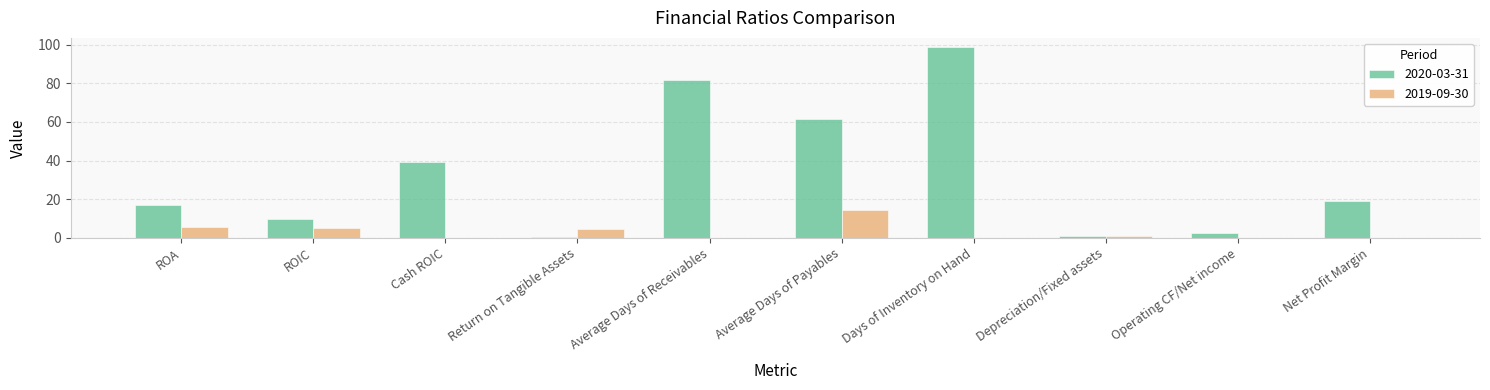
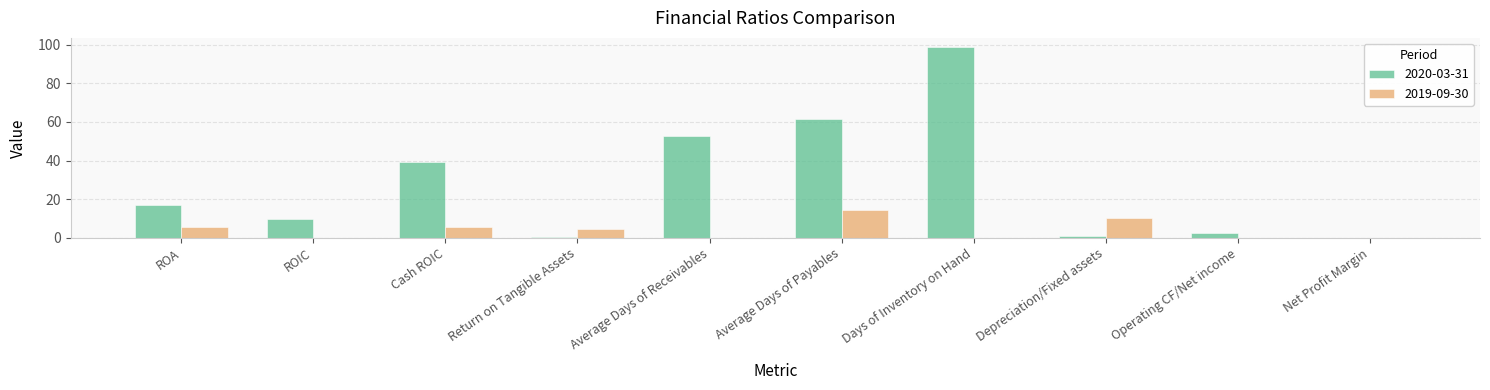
2019-09-30, ROIC: 5 -> 0
2019-09-30, Cash ROIC: 0 -> 5
2020-03-31, Average Days of Receivables: 82 -> 52
2019-09-30, Depreciation/Fixed assets: 1 -> 10
2020-03-31, Net Profit Margin: 19 -> 0
